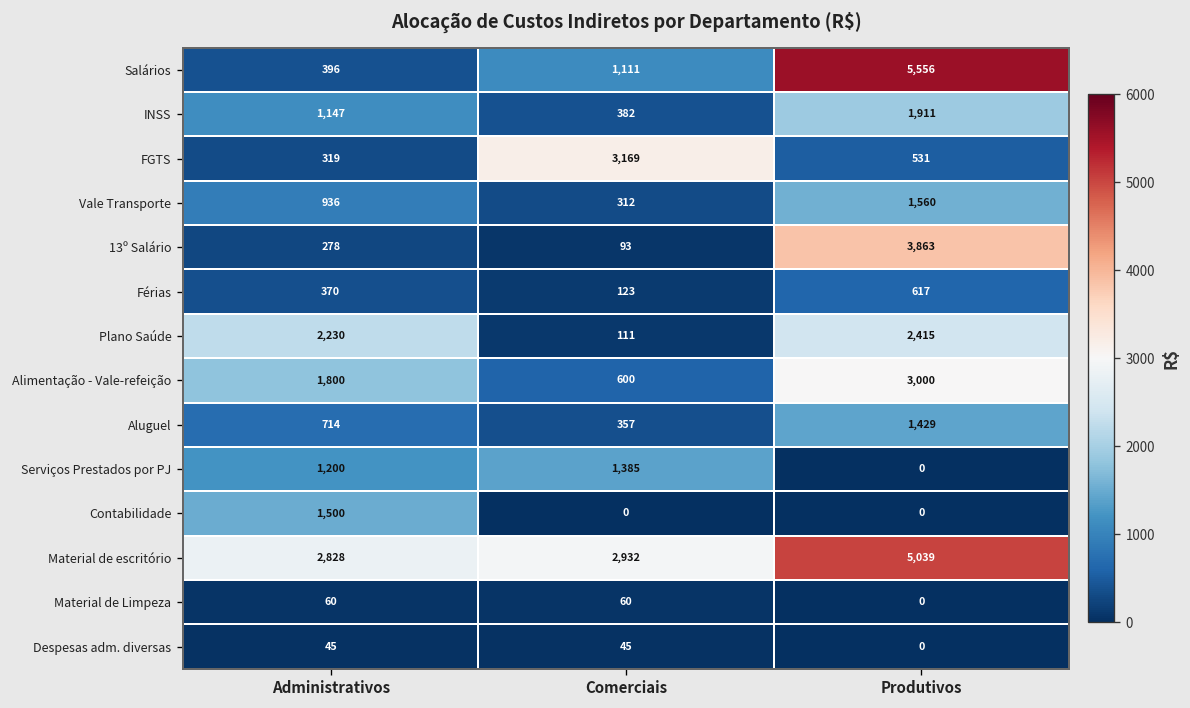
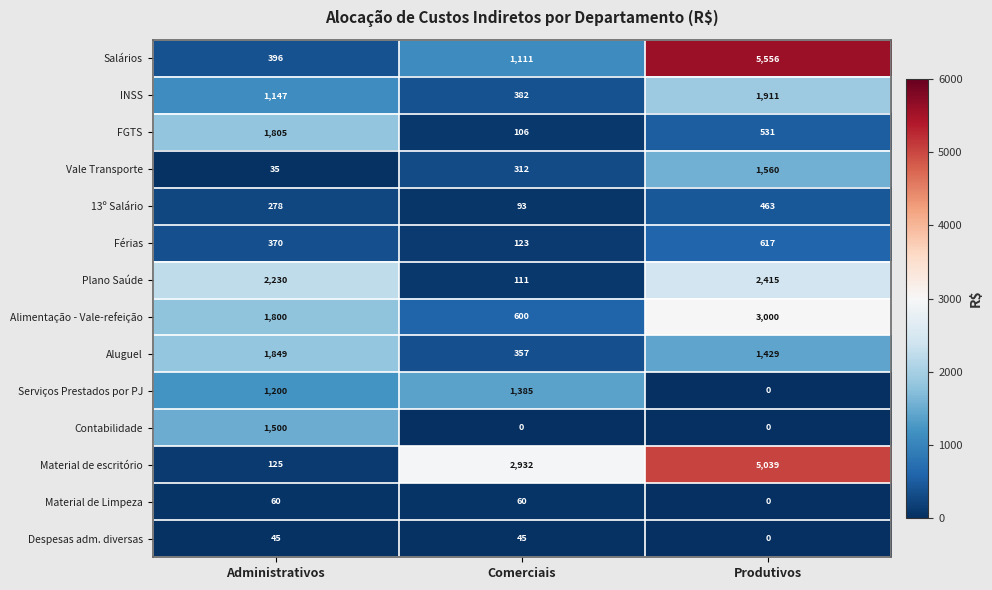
FGTS, Administrativos: 319 -> 1,805
FGTS, Comerciais: 3,169 -> 106
Vale Transporte, Administrativos: 936 -> 35
13º Salário, Produtivos: 3,863 -> 463
Aluguel, Administrativos: 714 -> 1,849
Material de escritório, Administrativos: 2,828 -> 125
